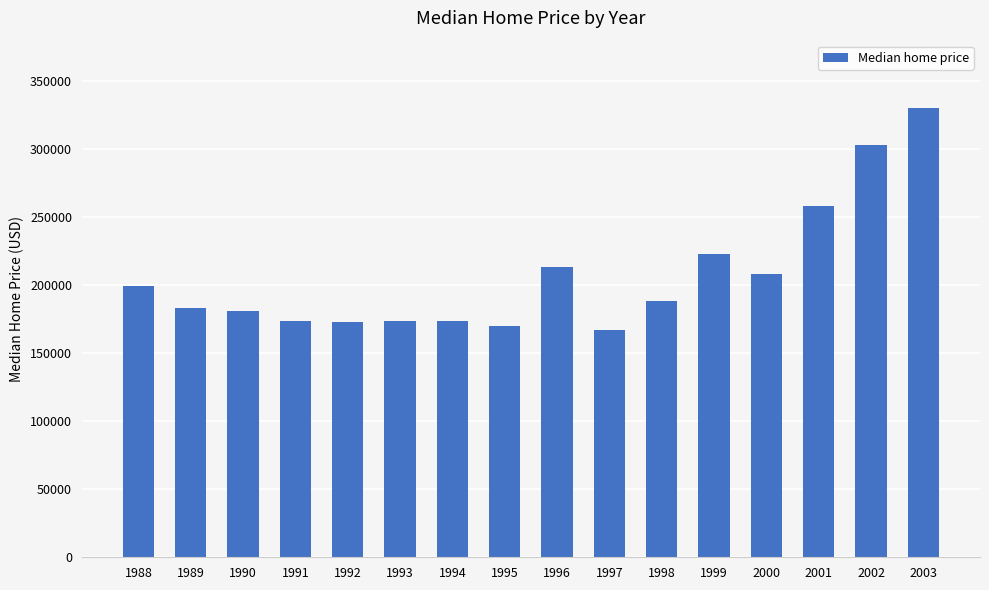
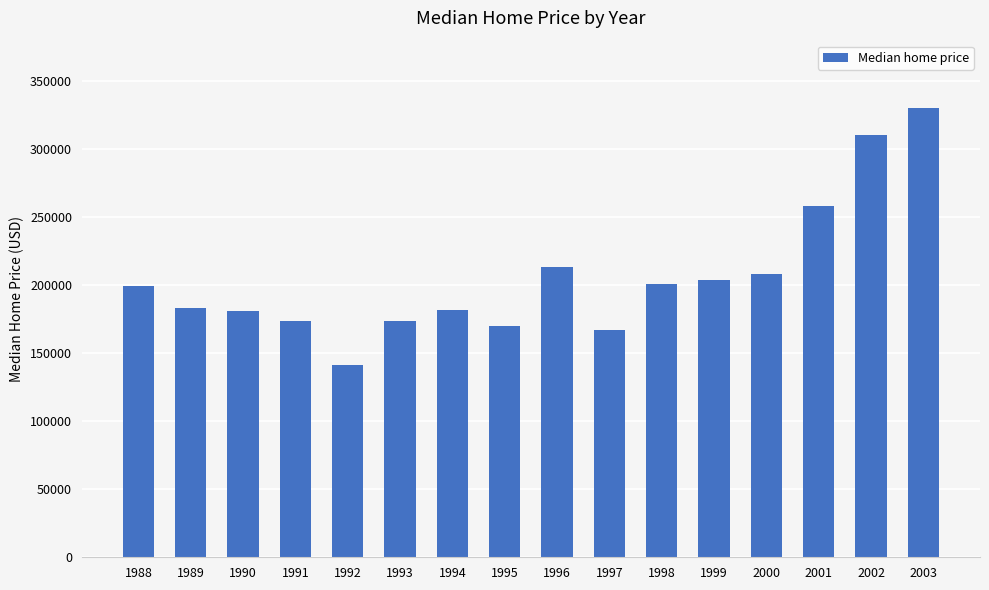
1992: 173000 -> 141000
1994: 173000 -> 182000
1998: 188000 -> 201000
1999: 222000 -> 203000
2002: 303000 -> 310000
